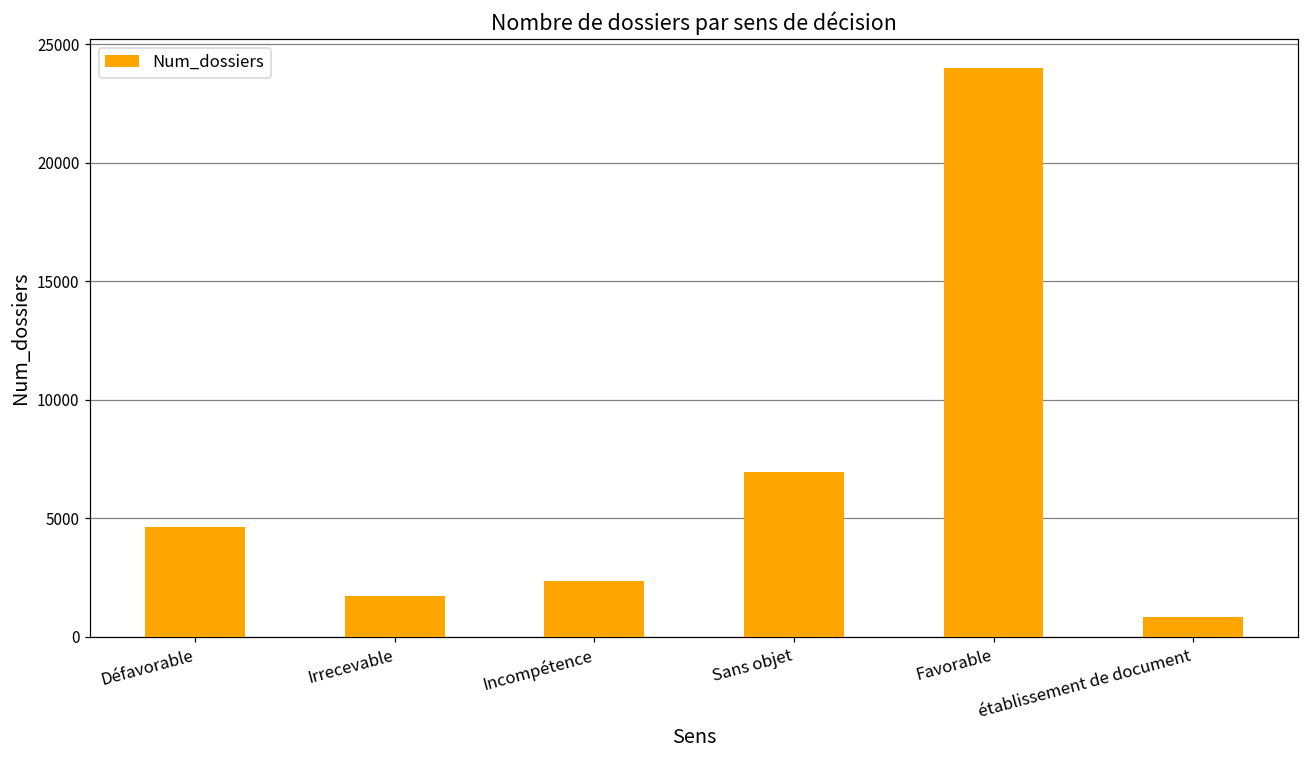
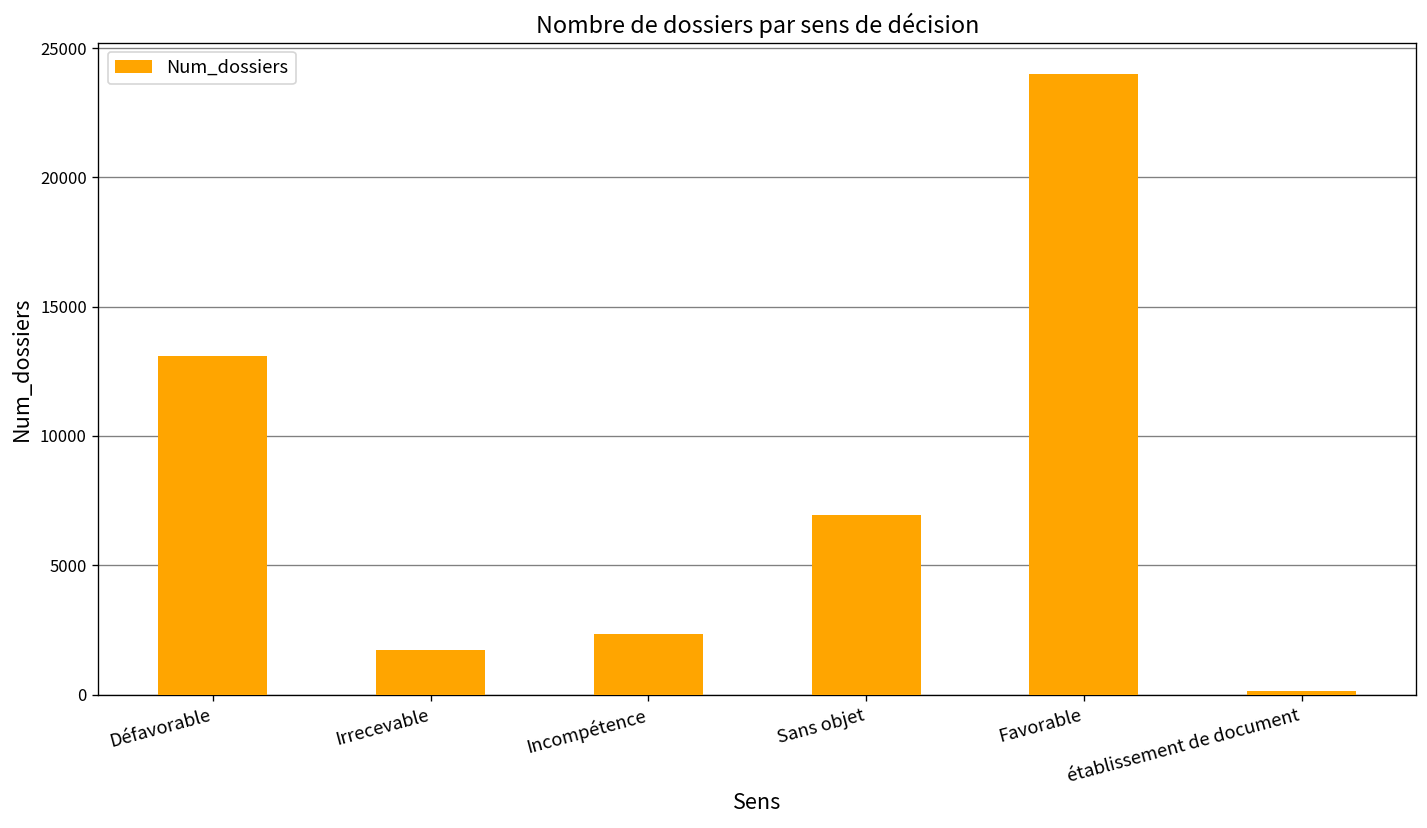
Défavorable: 4600 -> 13100
établissement de document: 800 -> 100
